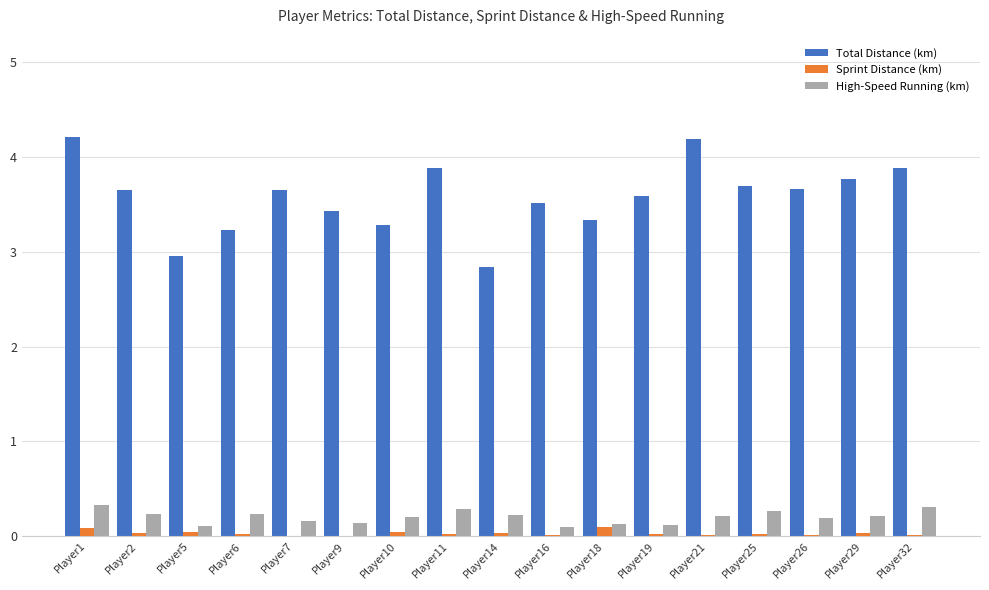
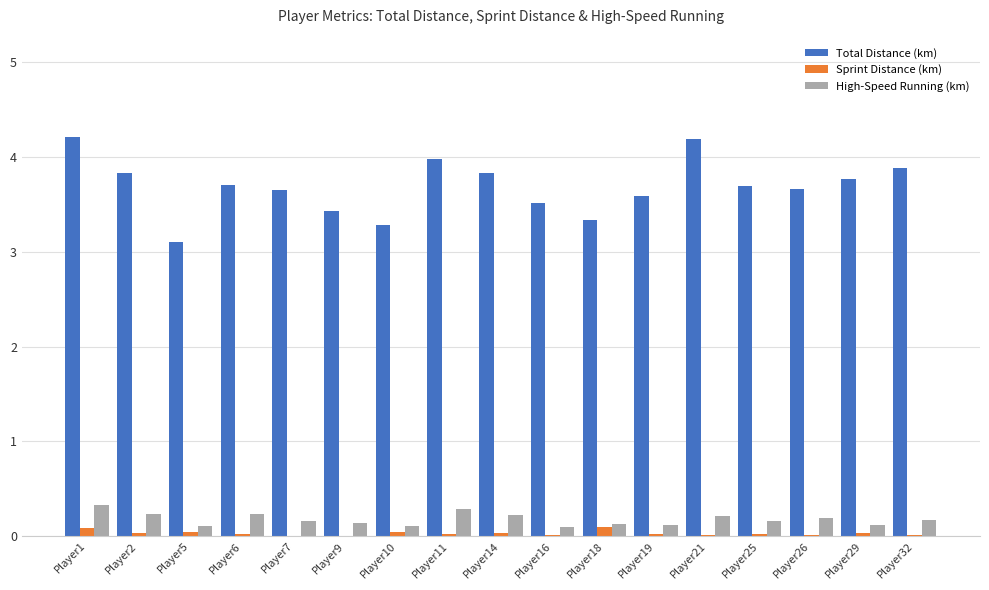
Total Distance (km), Player2: 3.7 -> 3.8
Total Distance (km), Player5: 3.0 -> 3.1
Total Distance (km), Player6: 3.2 -> 3.7
High-Speed Running (km), Player10: 0.2 -> 0.1
Total Distance (km), Player11: 3.9 -> 4.0
Total Distance (km), Player14: 2.8 -> 3.8
High-Speed Running (km), Player25: 0.3 -> 0.2
High-Speed Running (km), Player29: 0.2 -> 0.1
High-Speed Running (km), Player32: 0.3 -> 0.2
